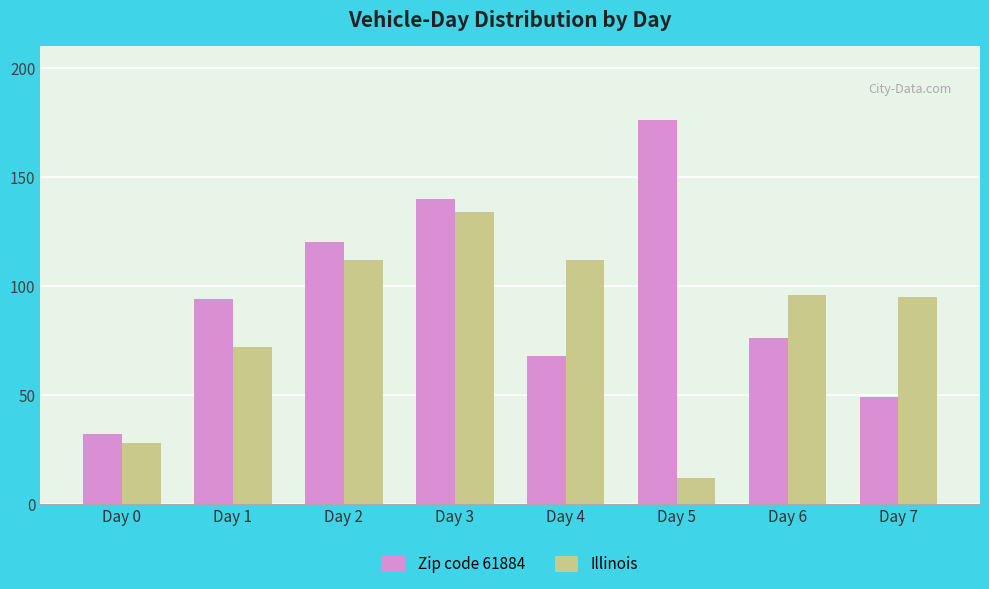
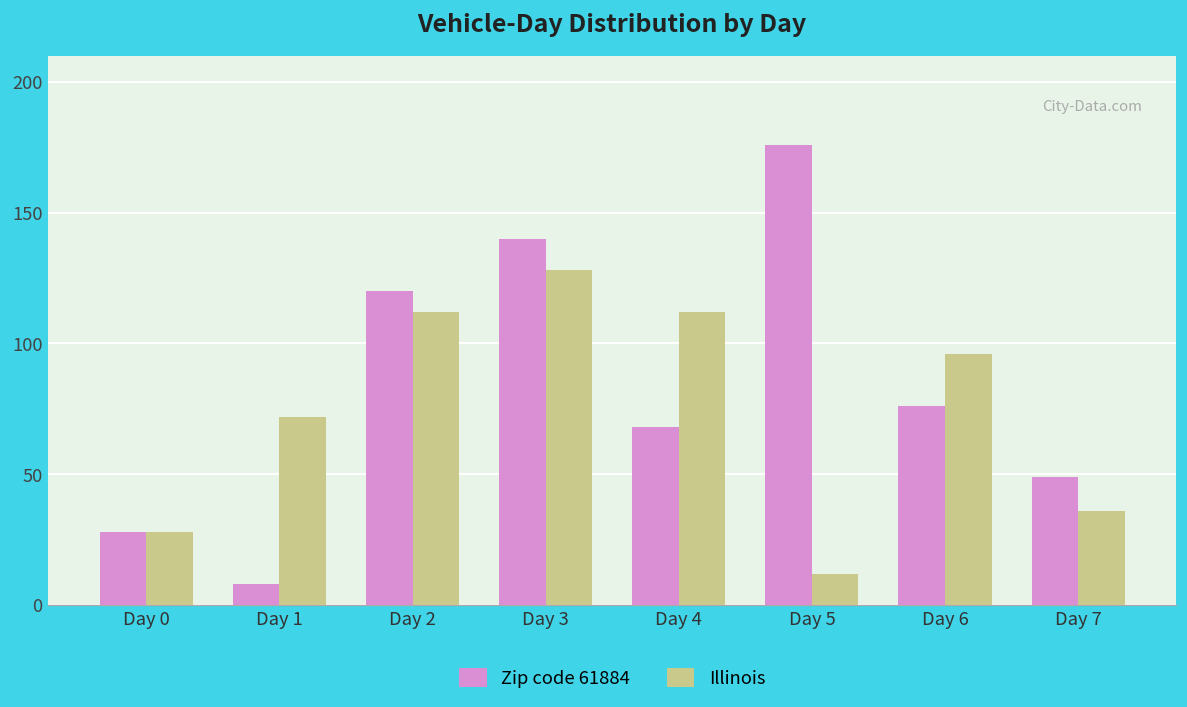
Zip code 61884, Day 0: 32 -> 28
Zip code 61884, Day 1: 94 -> 8
Illinois, Day 3: 134 -> 128
Illinois, Day 7: 95 -> 36
